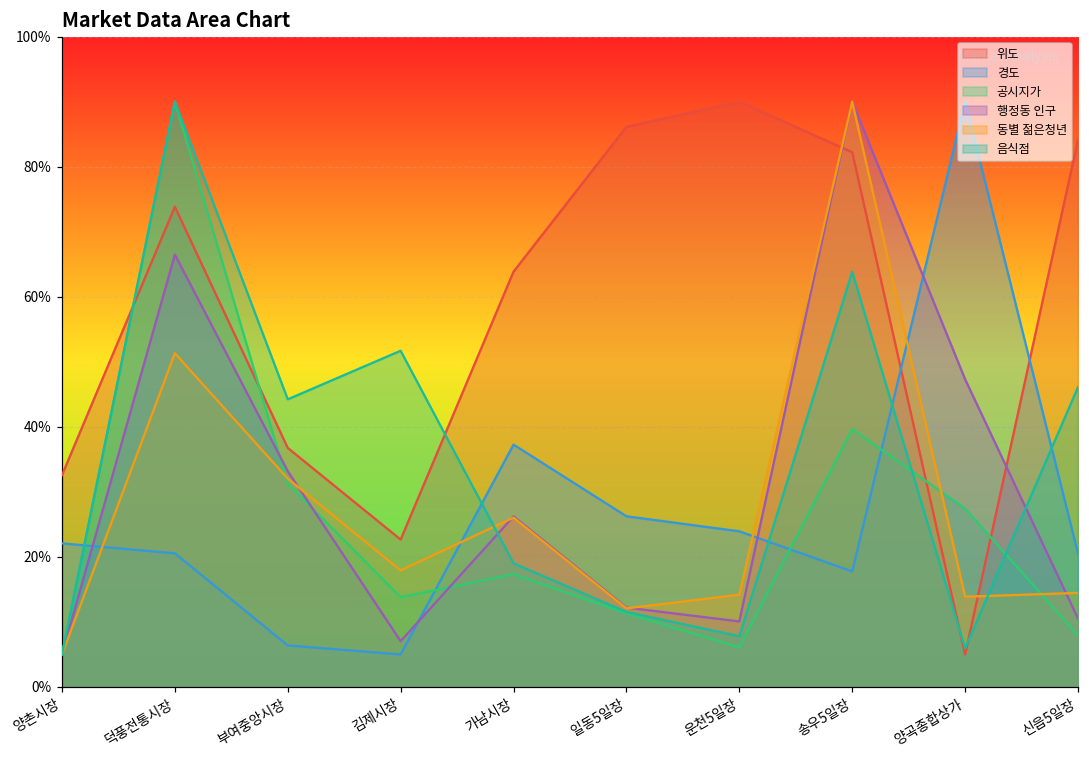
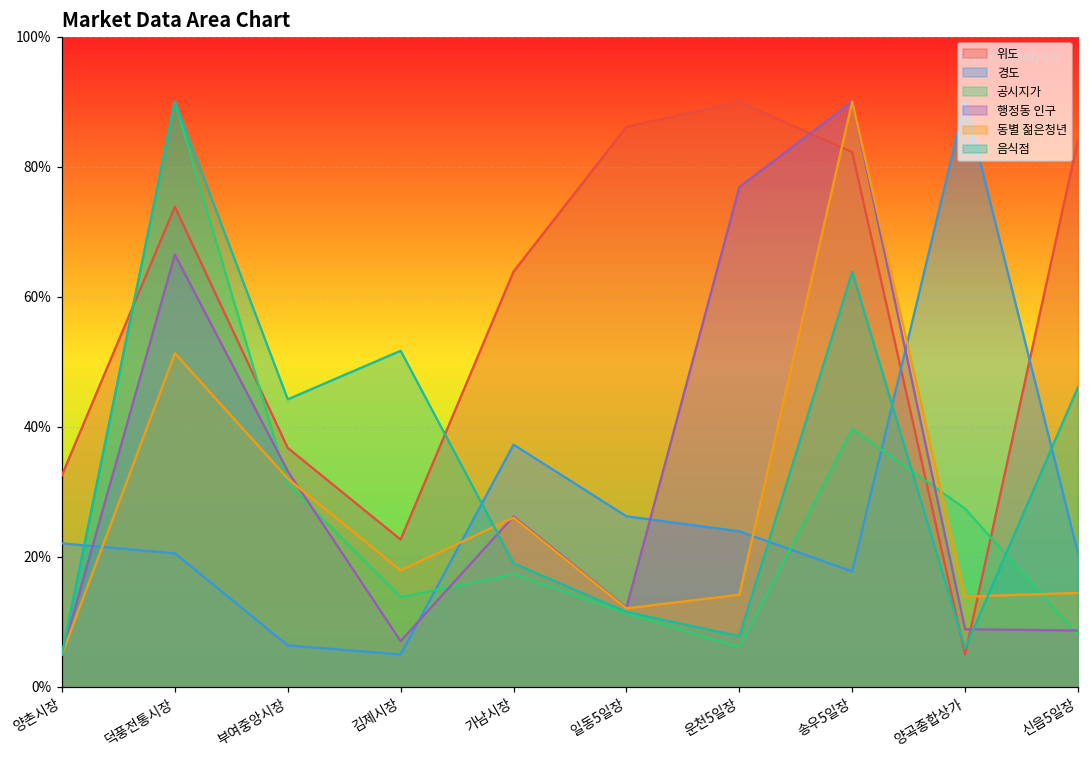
행정동 인구, 운천5일장: 10% -> 77%
행정동 인구, 양곡종합상가: 47% -> 9%
행정동 인구, 신읍5일장: 11% -> 9%
